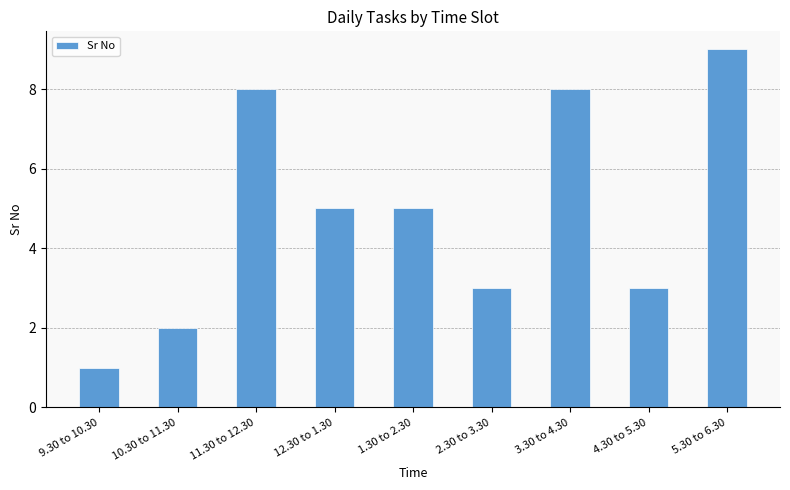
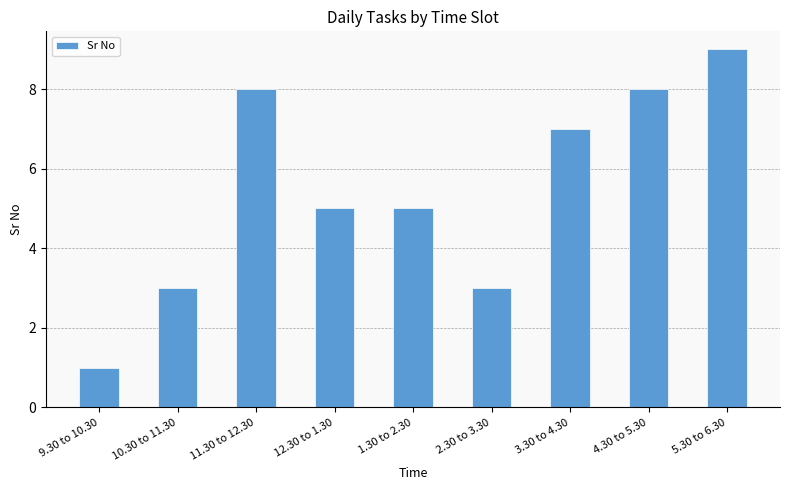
10.30 to 11.30: 2 -> 3
3.30 to 4.30: 8 -> 7
4.30 to 5.30: 3 -> 8
